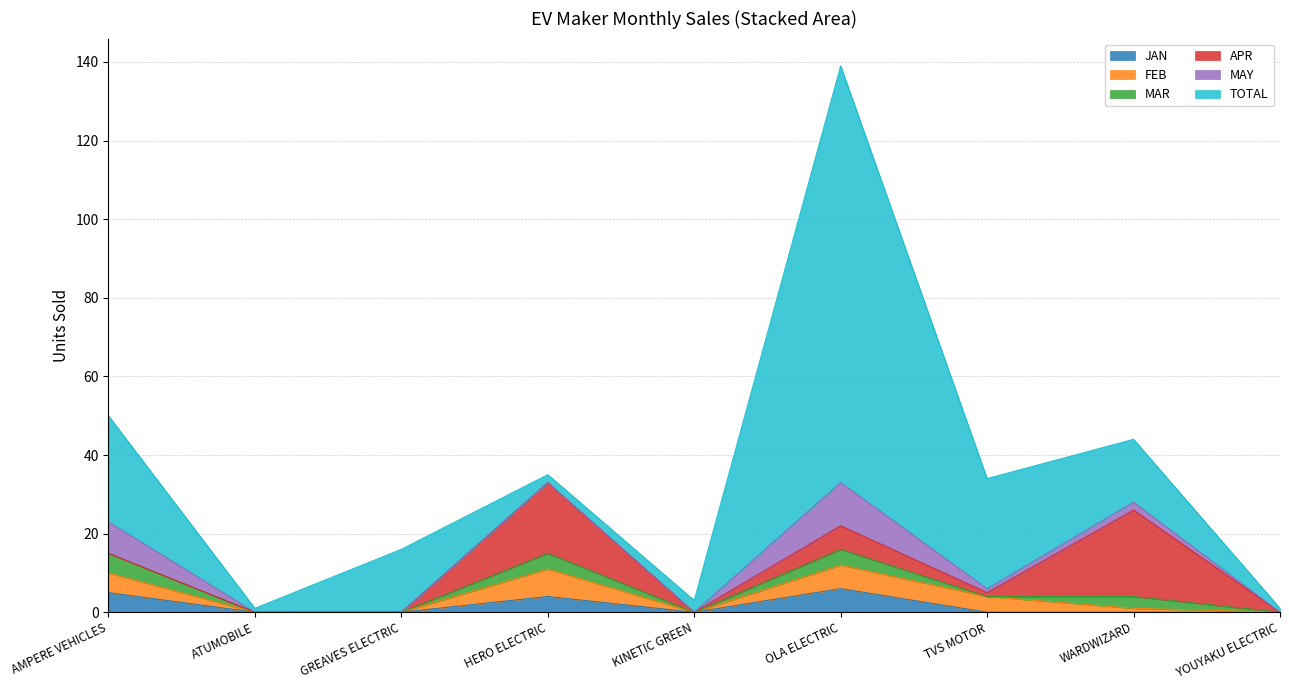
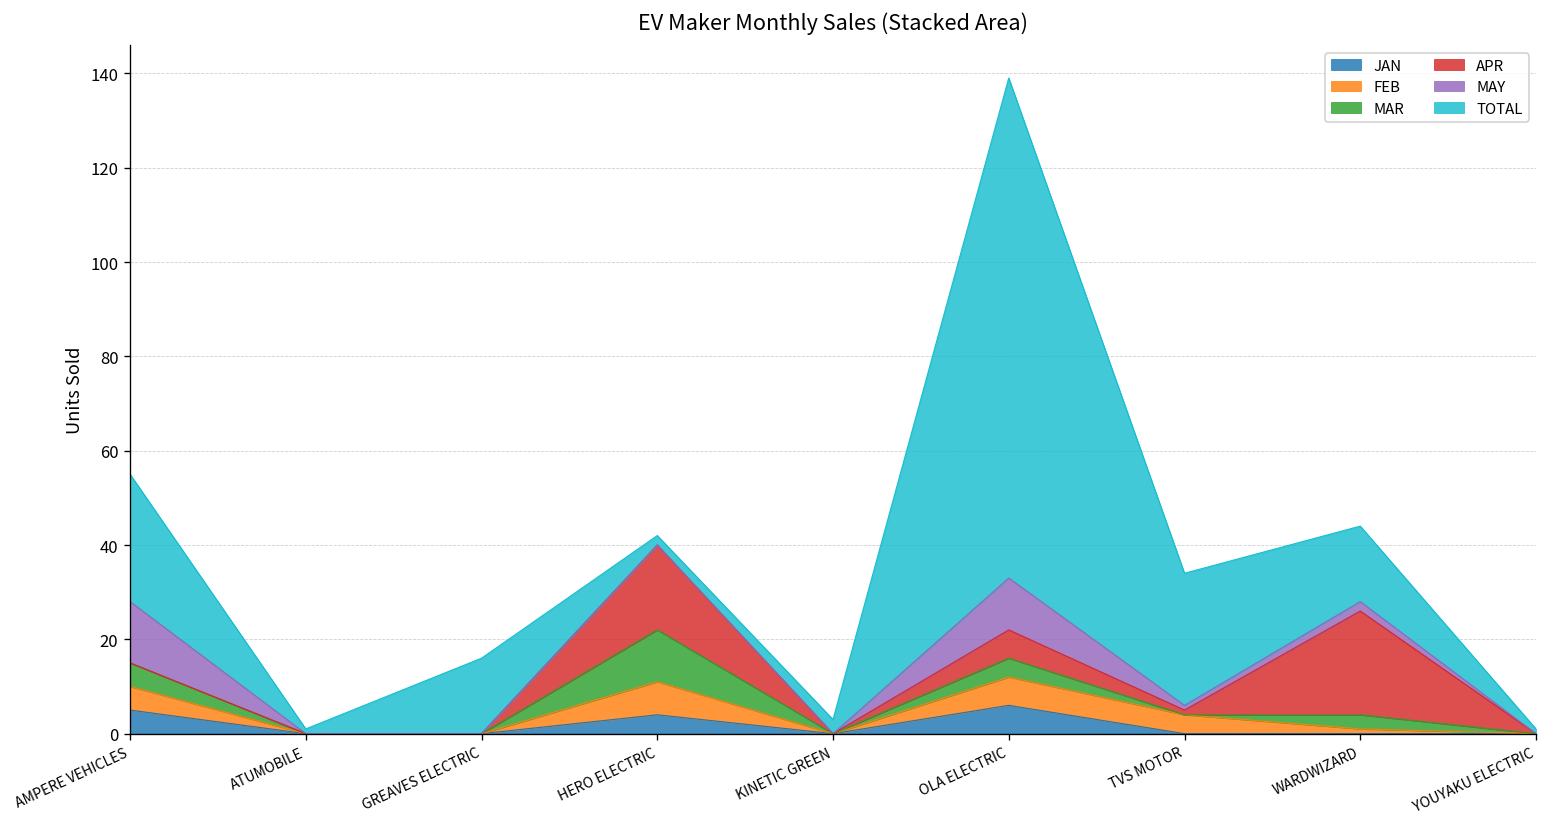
MAY, AMPERE VEHICLES: 8 -> 13
MAR, HERO ELECTRIC: 4 -> 11
